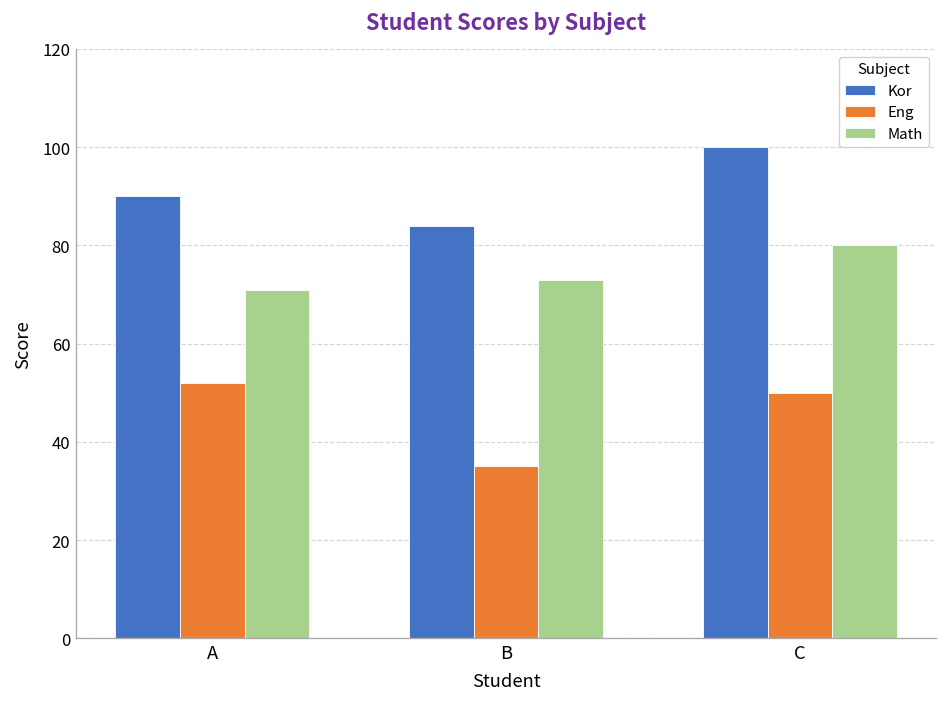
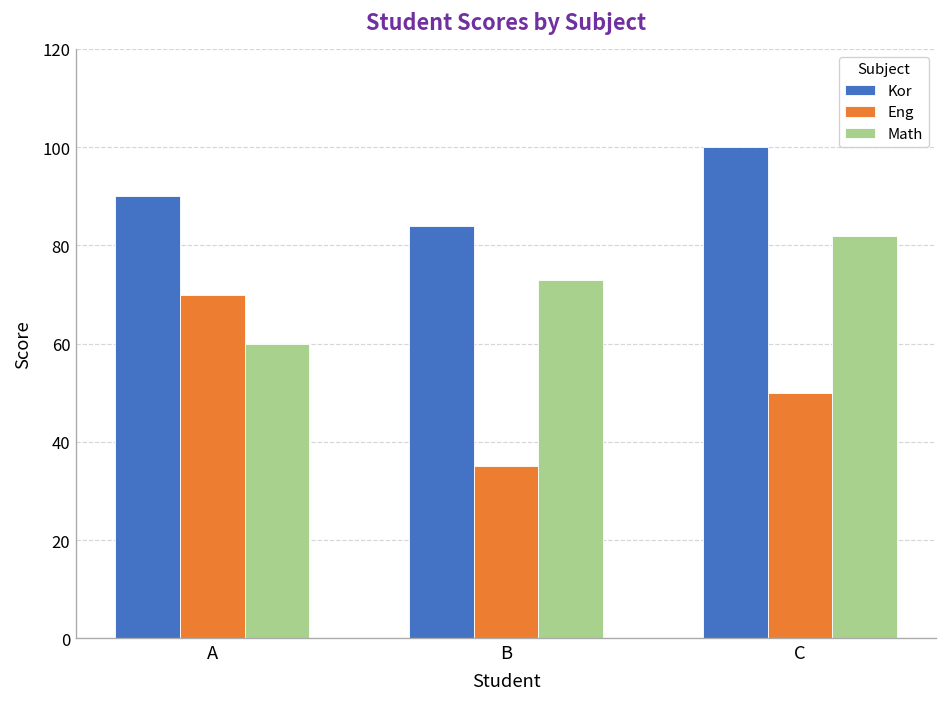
Eng, A: 52 -> 70
Math, A: 71 -> 60
Math, C: 80 -> 82
